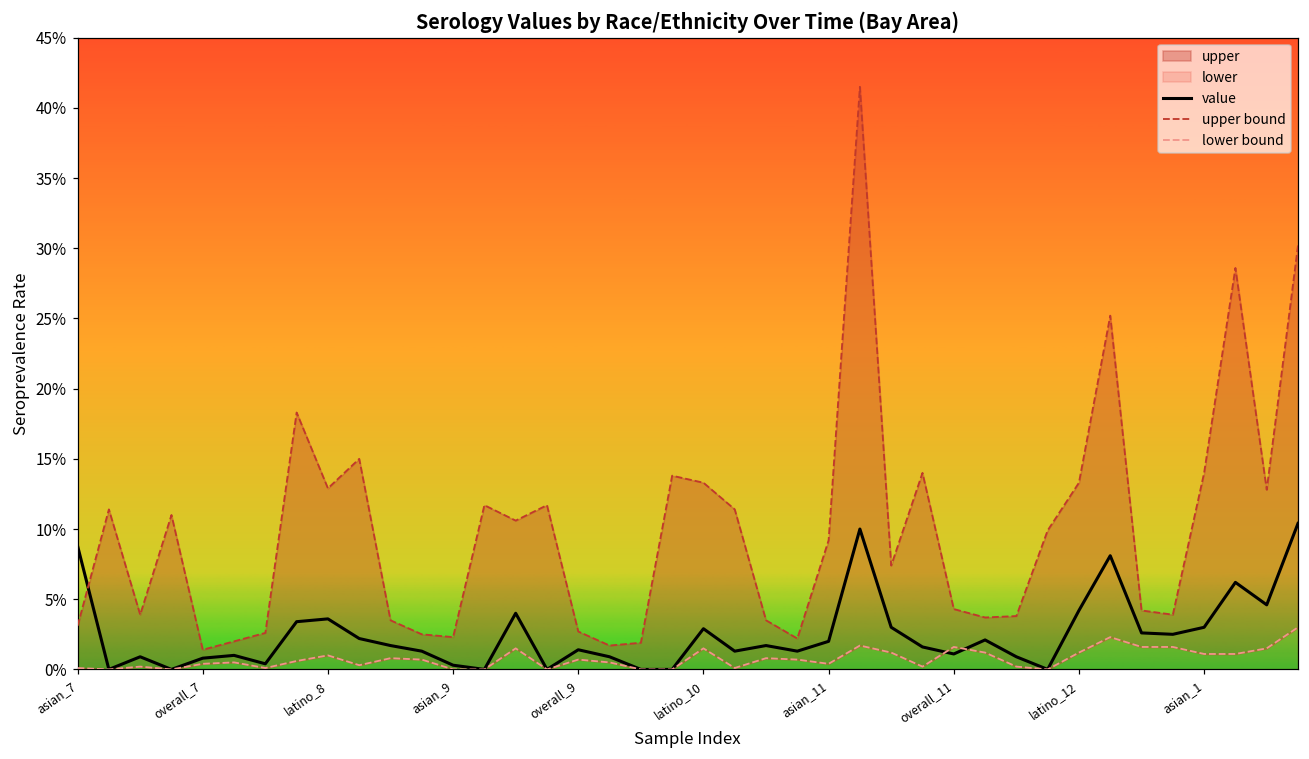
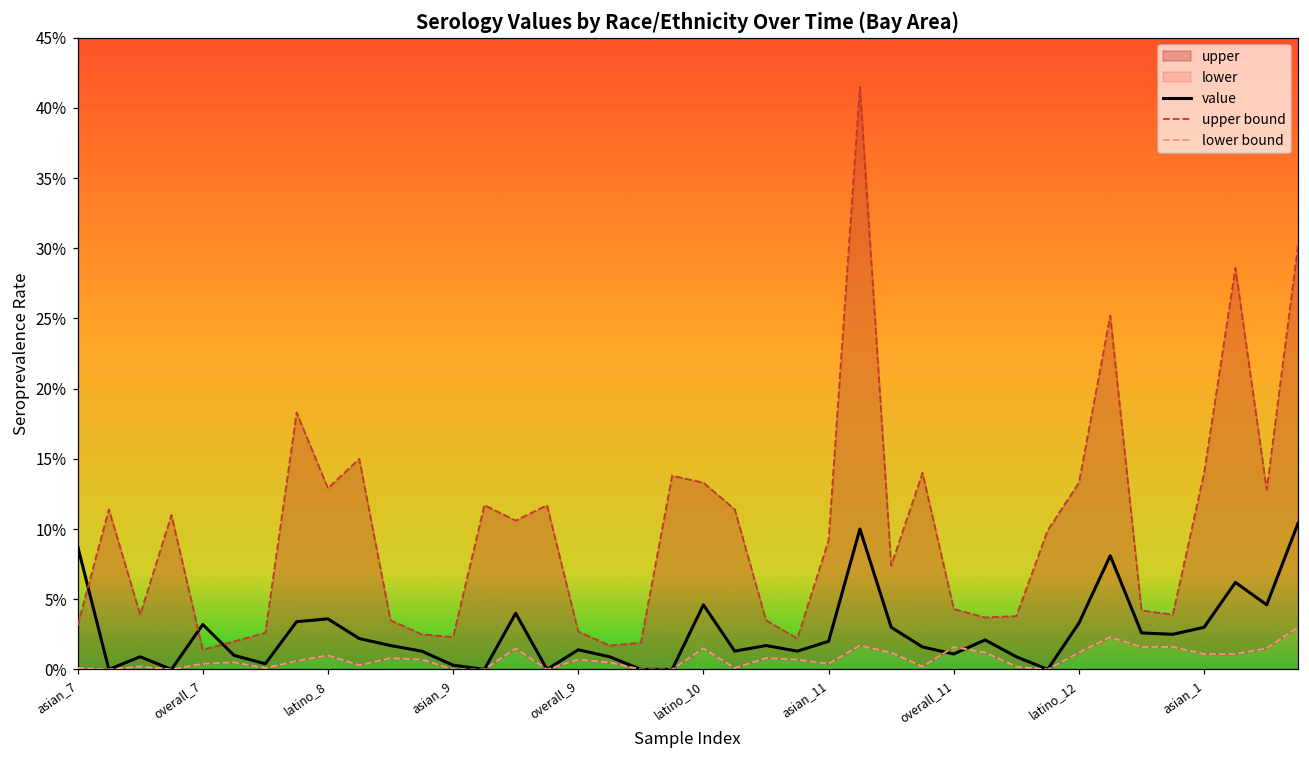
value, overall_7: 0.8% -> 3.2%
value, latino_10: 2.9% -> 4.6%
value, latino_12: 4.2% -> 3.3%
